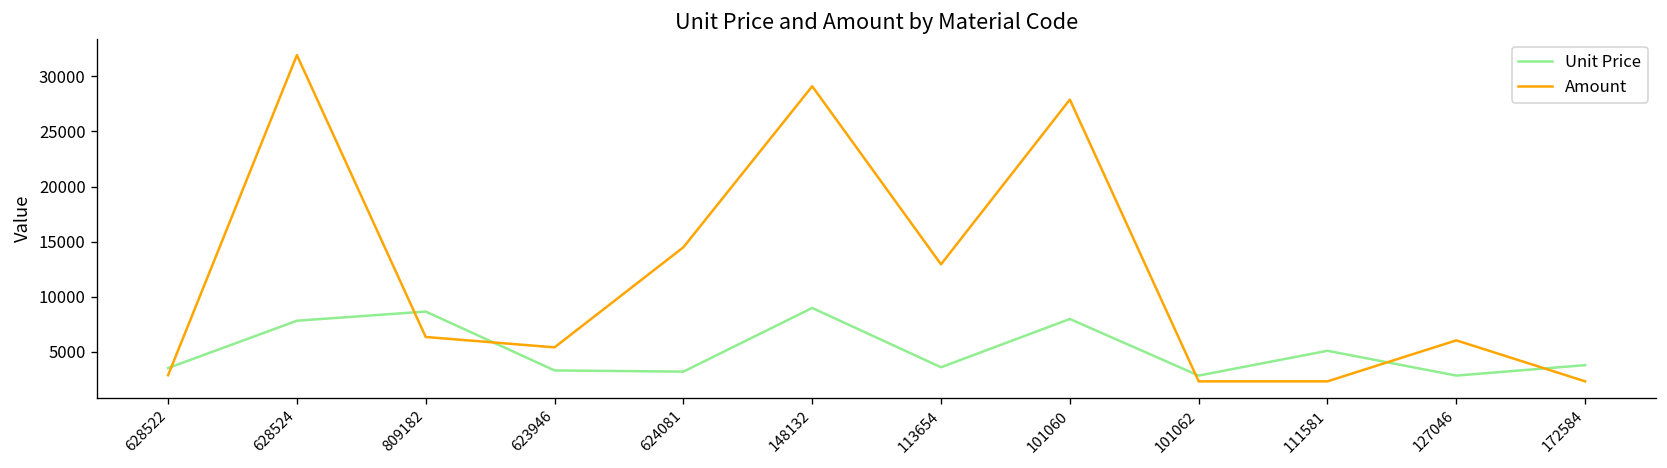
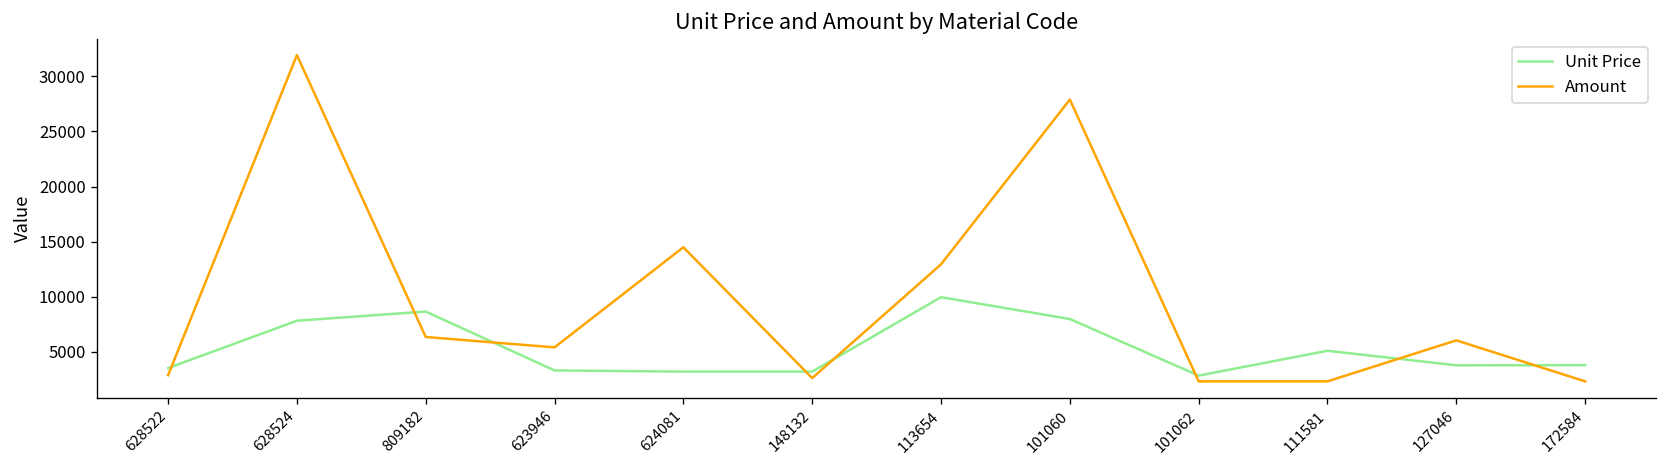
Unit Price, 148132: 9000 -> 3000
Amount, 148132: 29000 -> 3000
Unit Price, 113654: 4000 -> 10000
Unit Price, 127046: 3000 -> 4000
